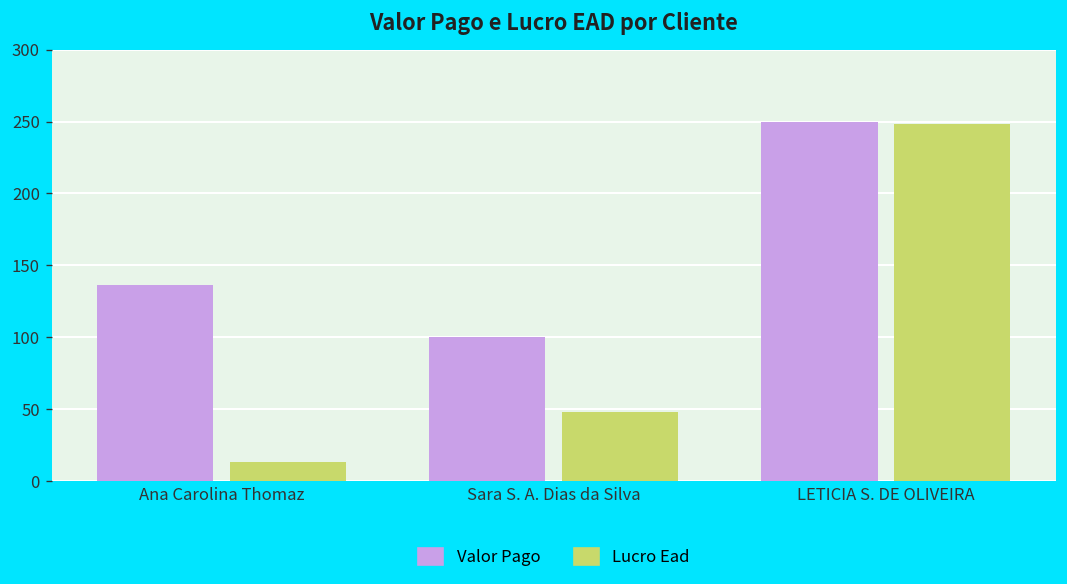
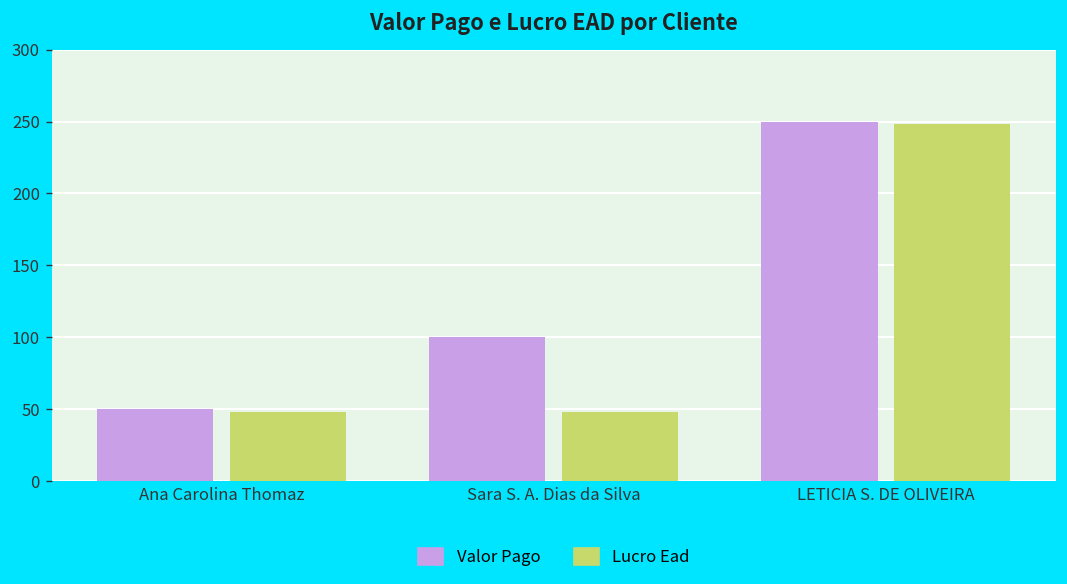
Valor Pago, Ana Carolina Thomaz: 136 -> 50
Lucro Ead, Ana Carolina Thomaz: 13 -> 48
